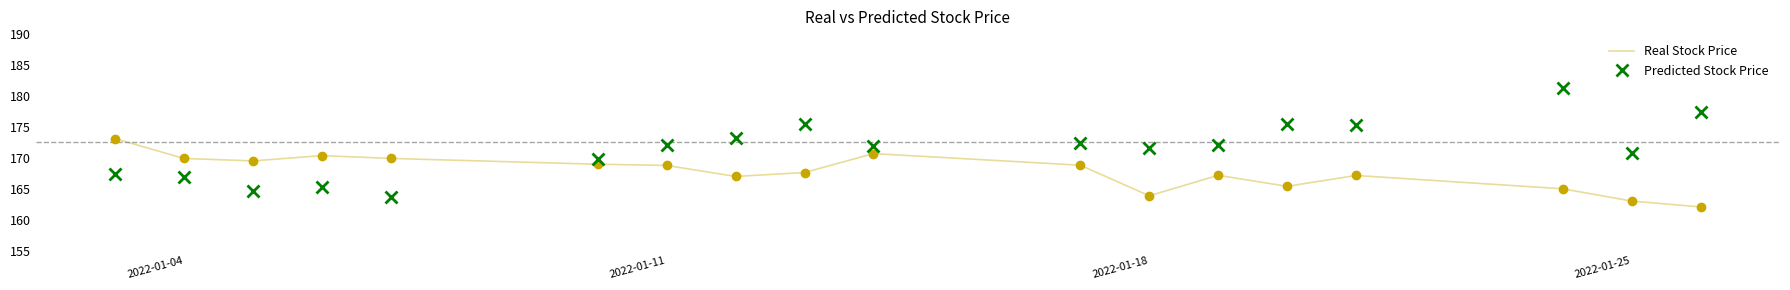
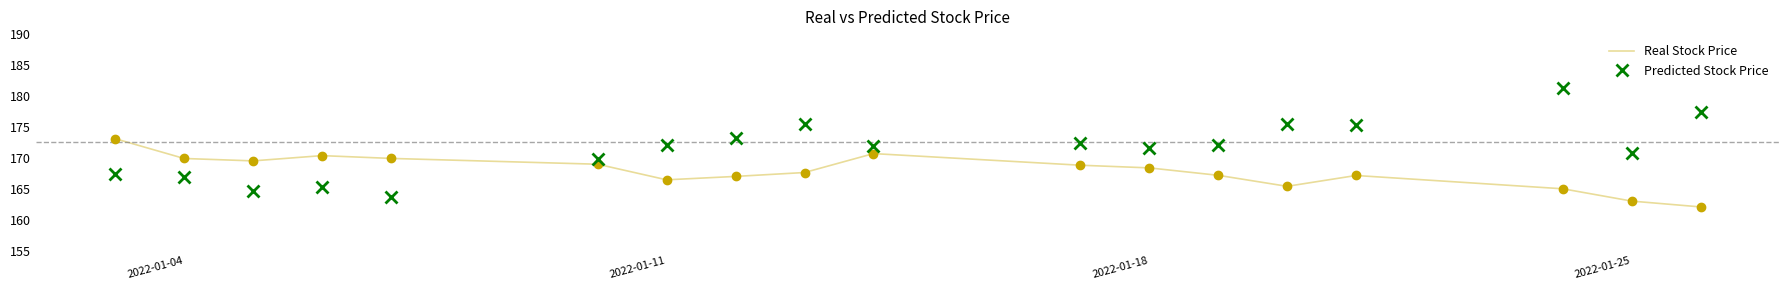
Real Stock Price, 2022-01-11: 169 -> 166
Real Stock Price, 2022-01-18: 164 -> 168
